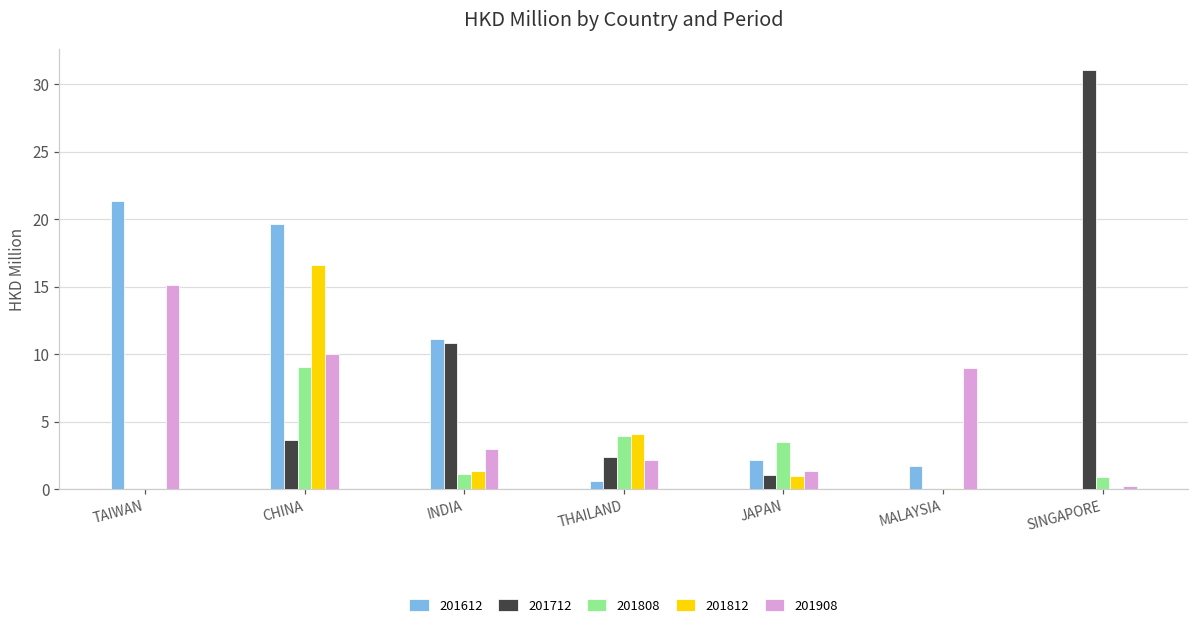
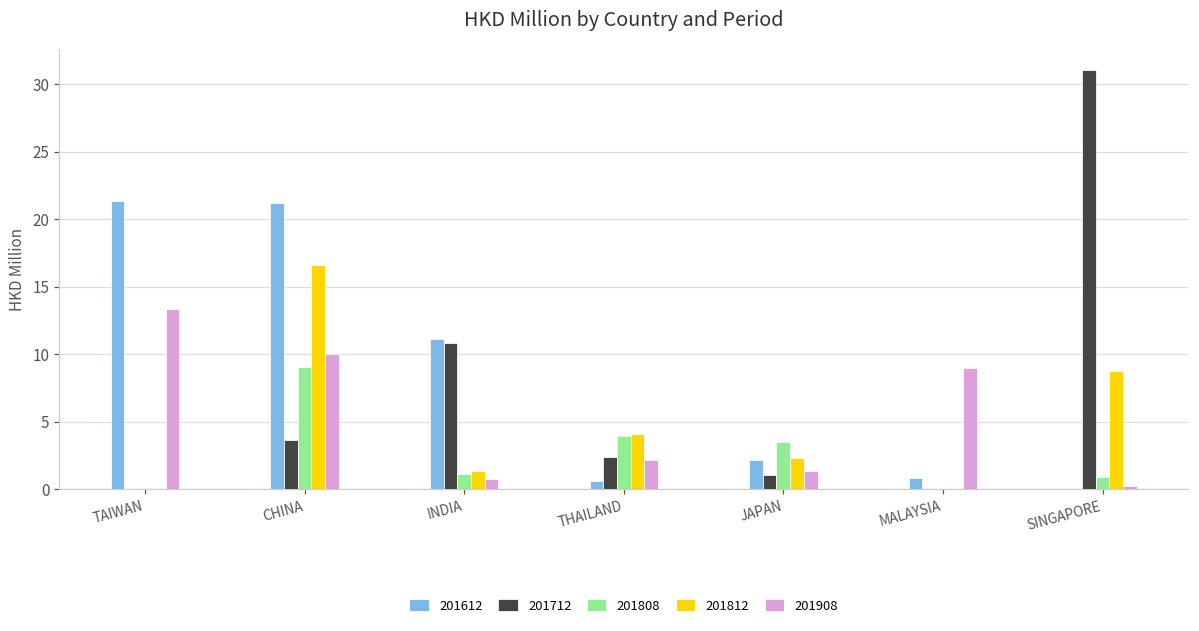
201908, TAIWAN: 15.1 -> 13.3
201612, CHINA: 19.7 -> 21.2
201908, INDIA: 3.0 -> 0.8
201812, JAPAN: 1.0 -> 2.3
201612, MALAYSIA: 1.7 -> 0.9
201812, SINGAPORE: 0.0 -> 8.8
